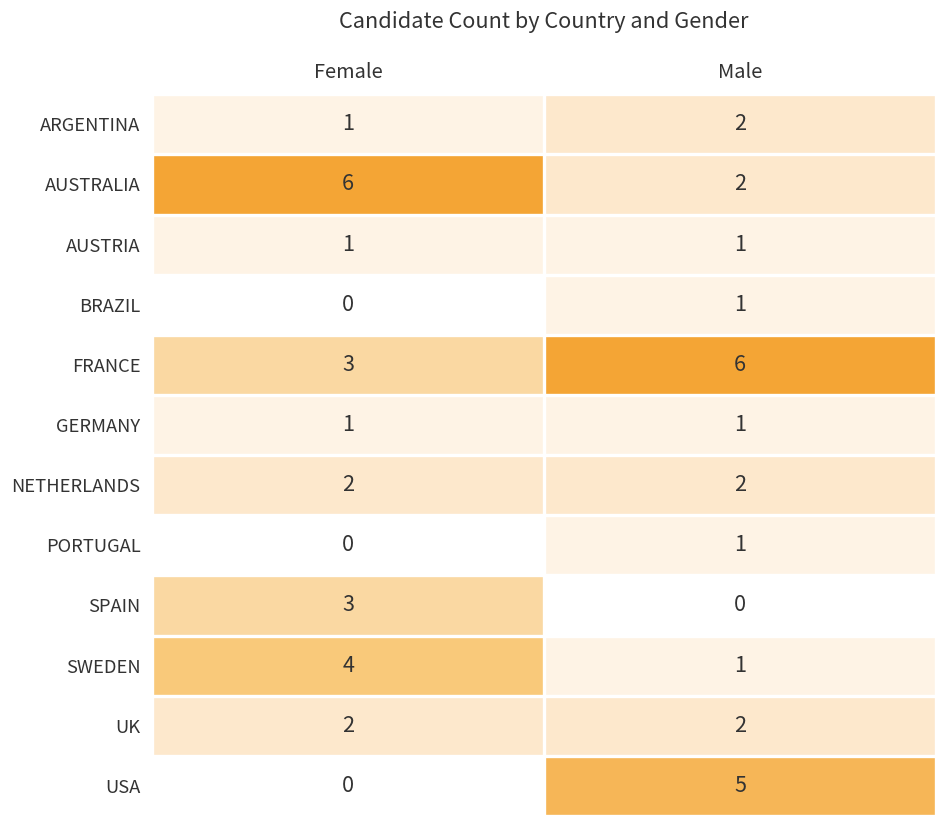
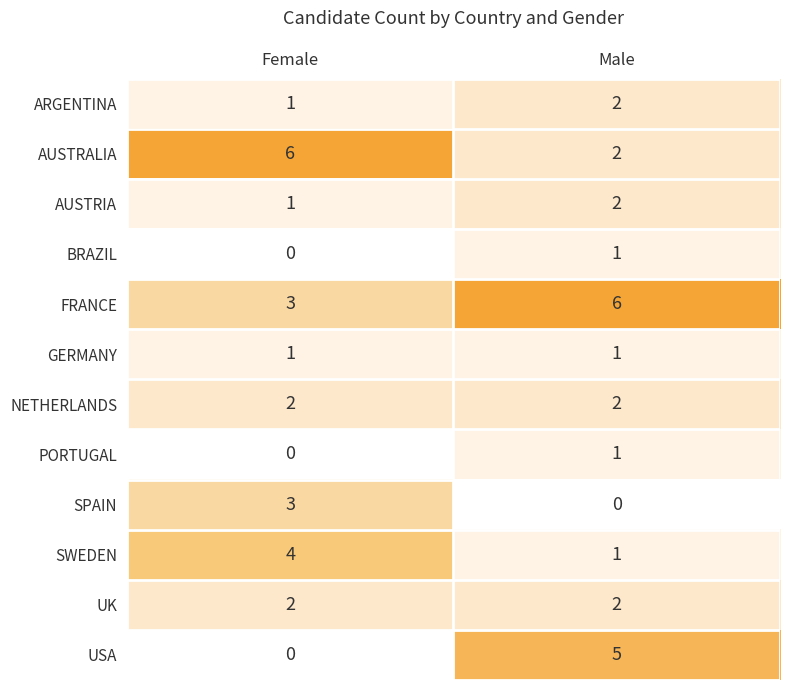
AUSTRIA, Male: 1 -> 2
